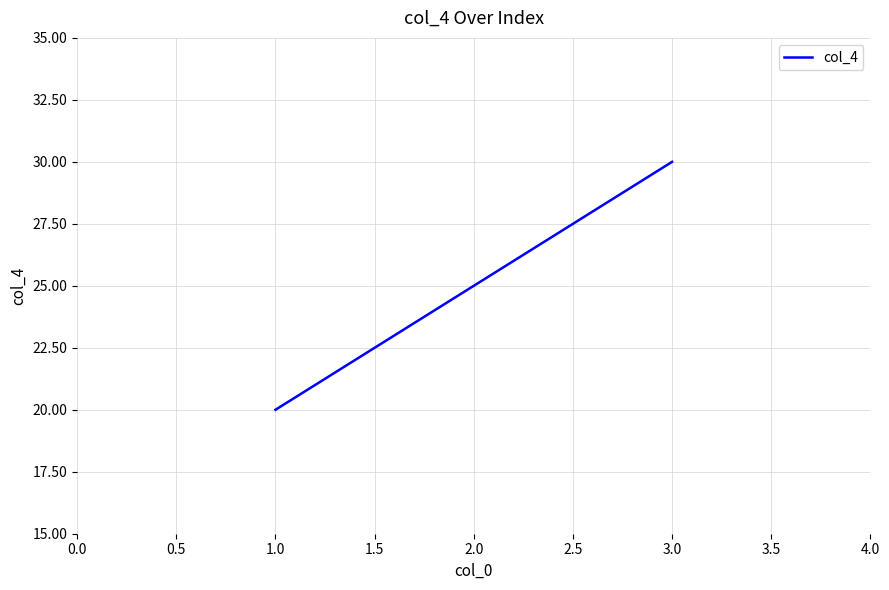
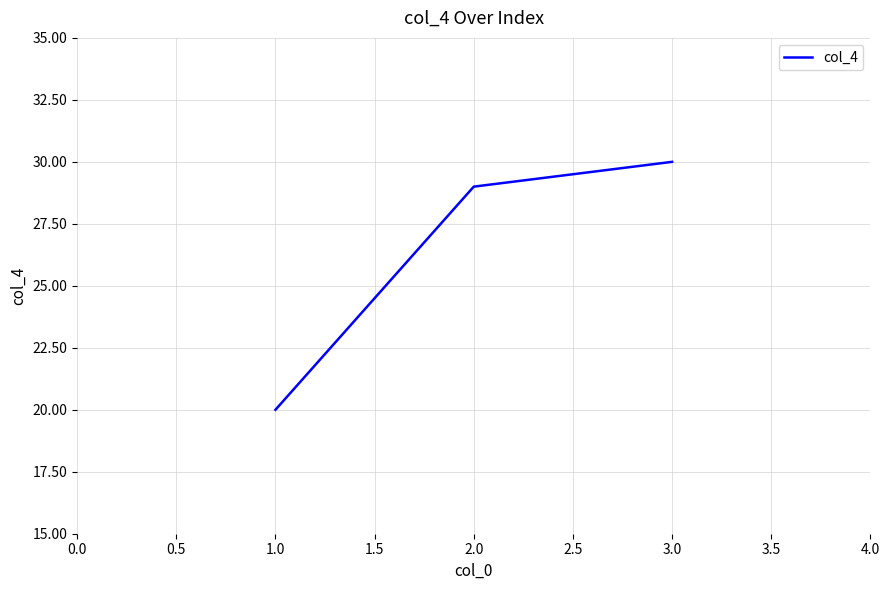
2.0: 25 -> 29
